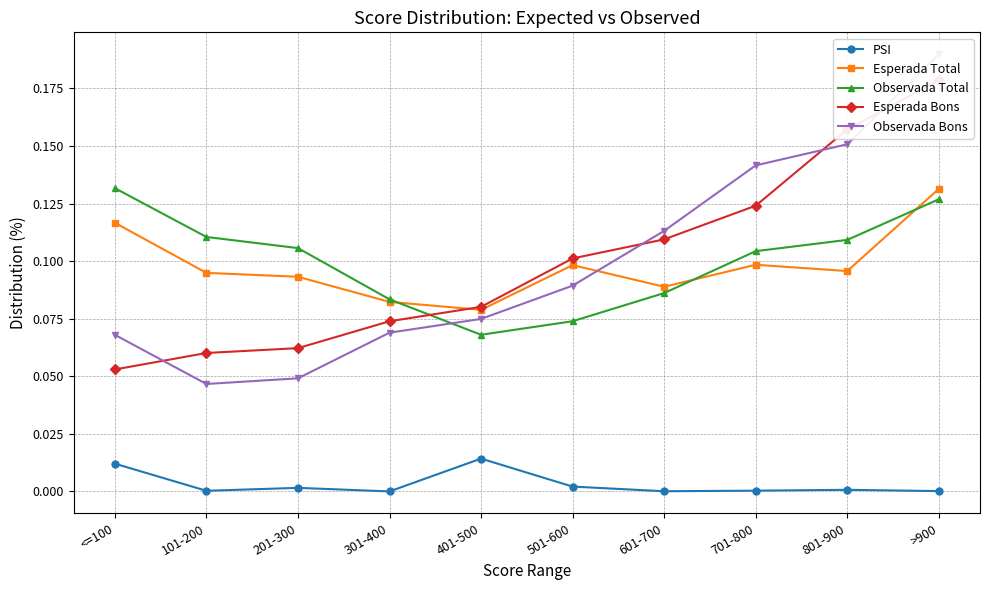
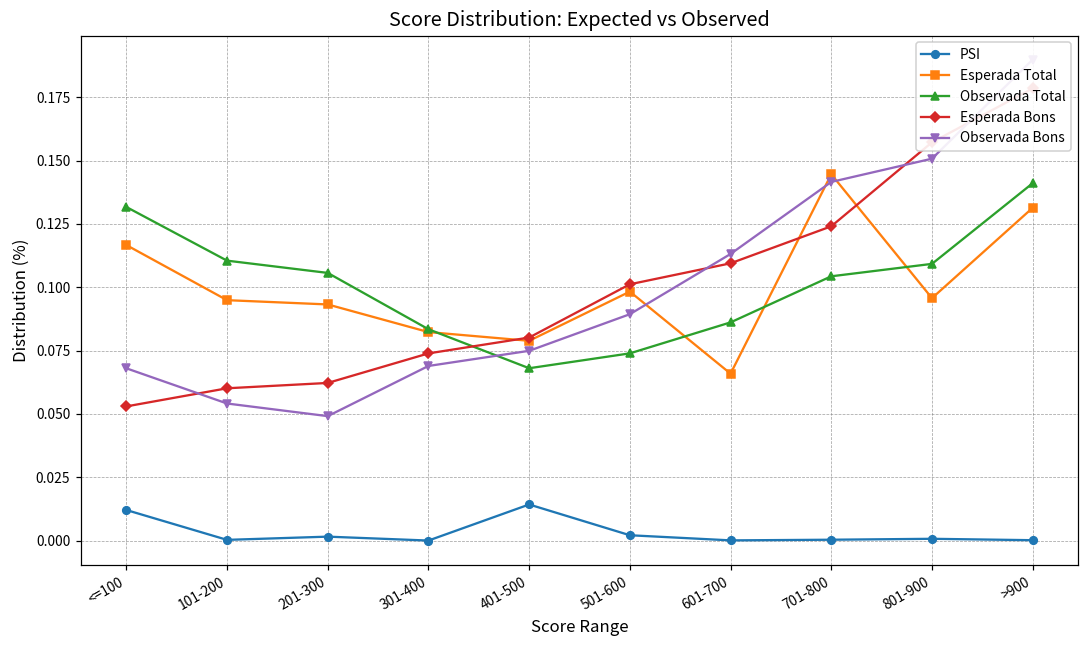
Observada Bons, 101-200: 0.047 -> 0.054
Esperada Total, 601-700: 0.089 -> 0.066
Esperada Total, 701-800: 0.098 -> 0.145
Observada Total, >900: 0.127 -> 0.141
